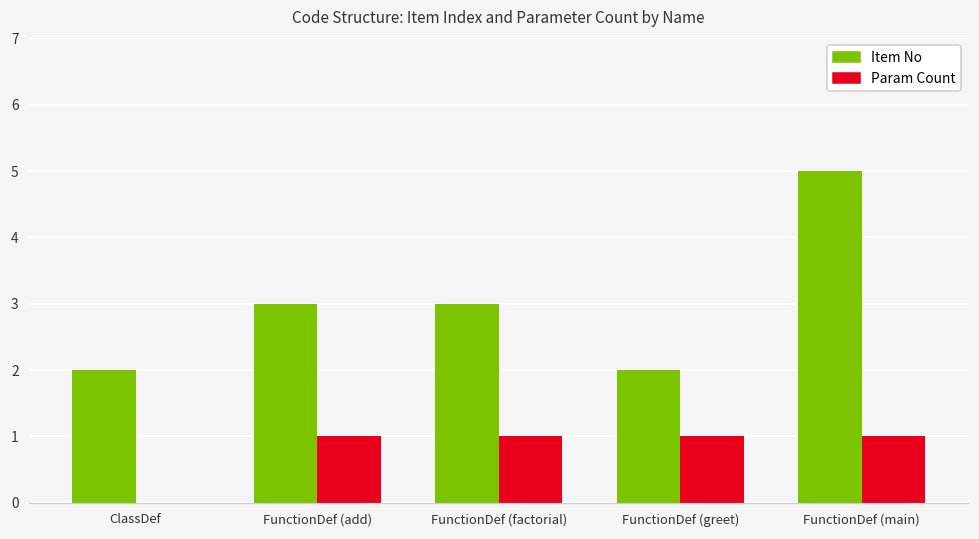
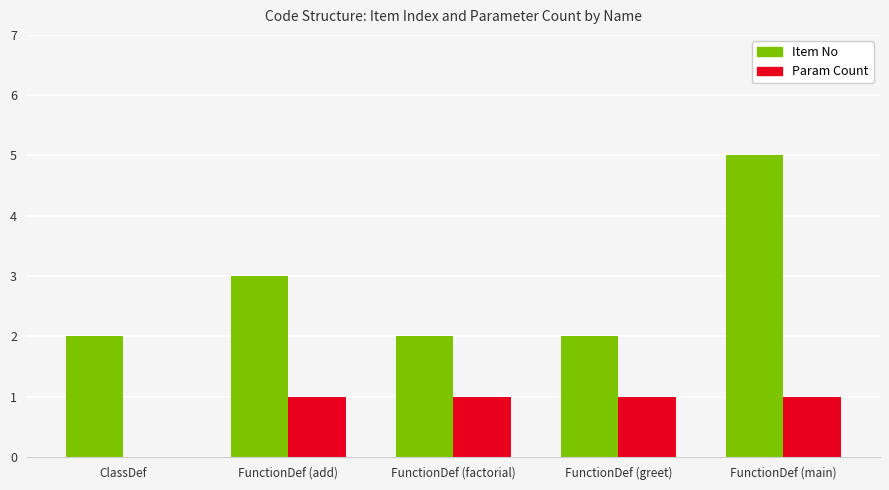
Item No, FunctionDef (factorial): 3 -> 2
